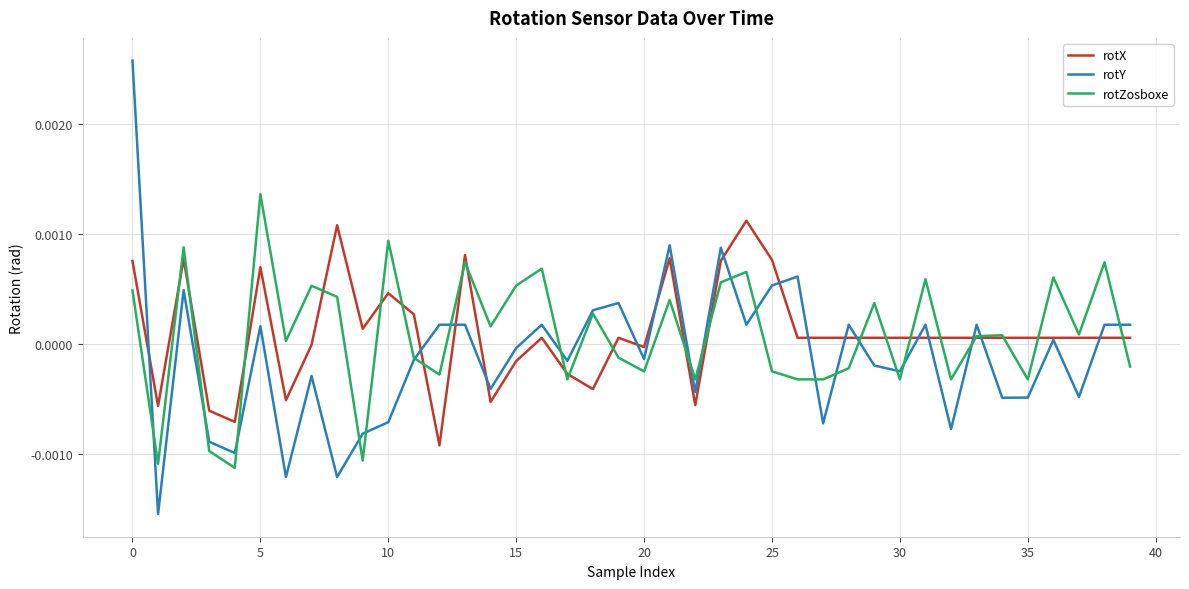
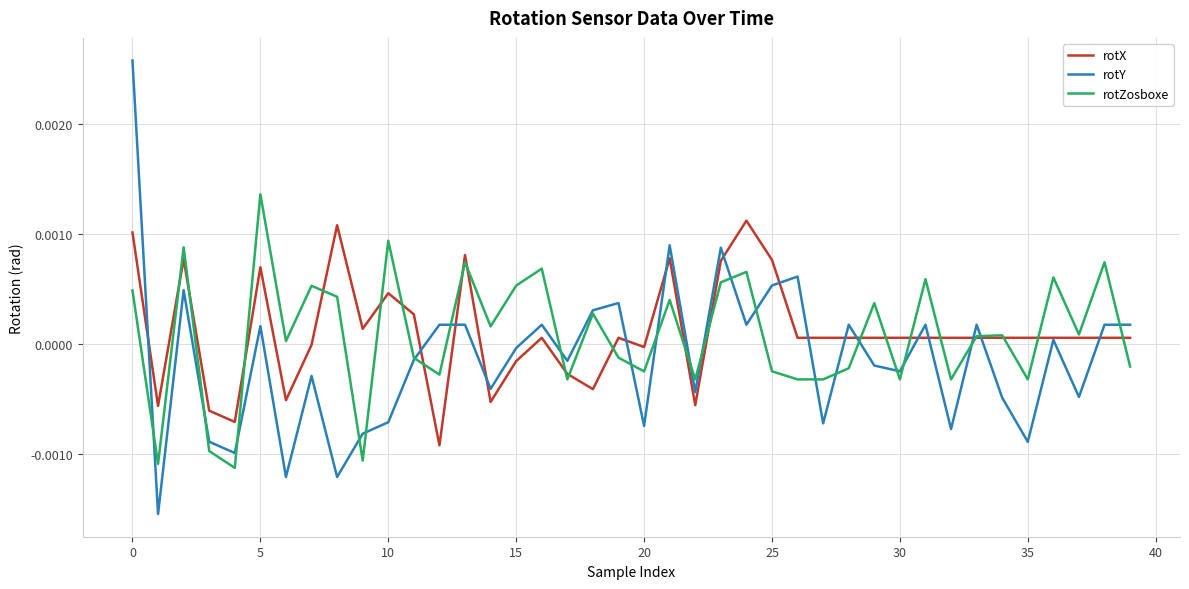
rotX, 0: 0.00075 -> 0.00101
rotY, 20: -0.00014 -> -0.00075
rotY, 35: -0.00049 -> -0.00089
